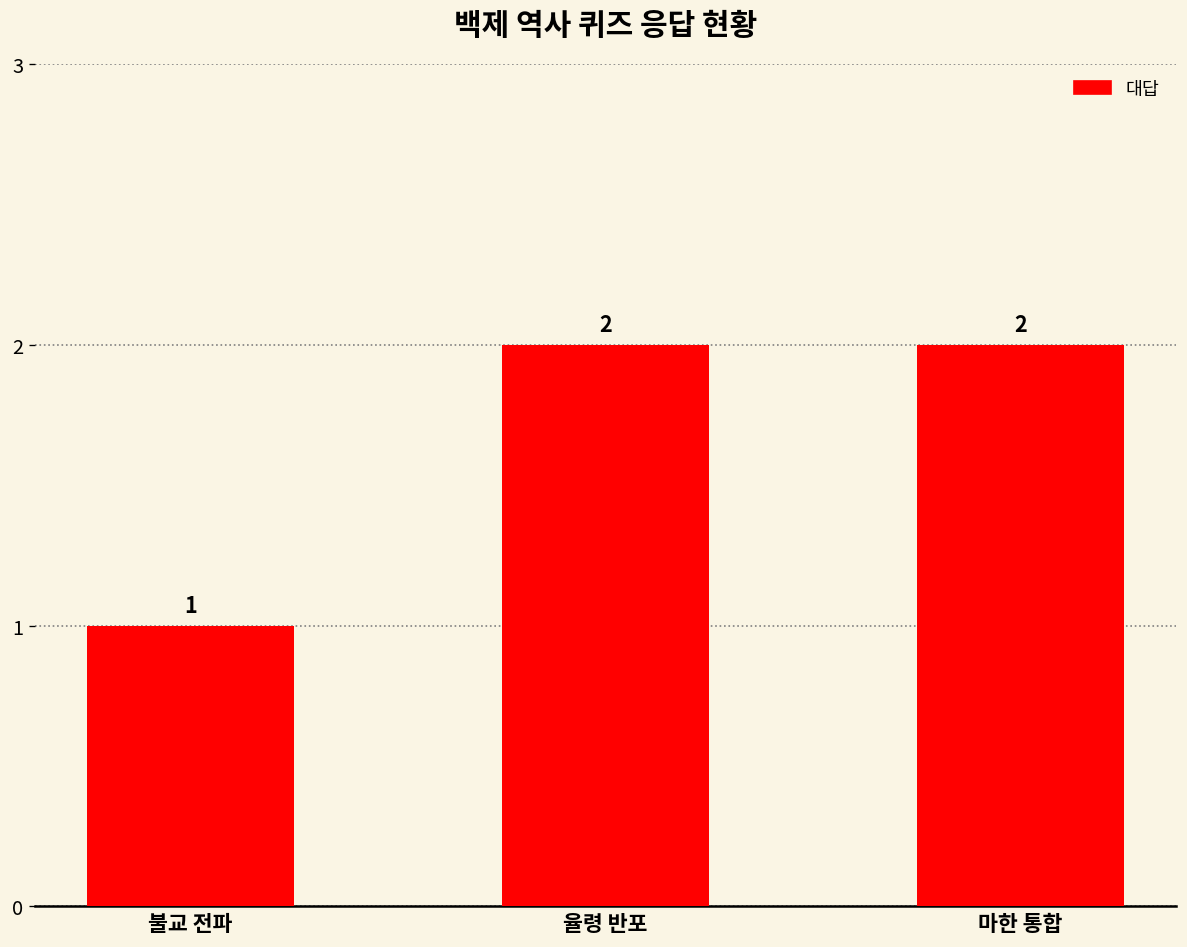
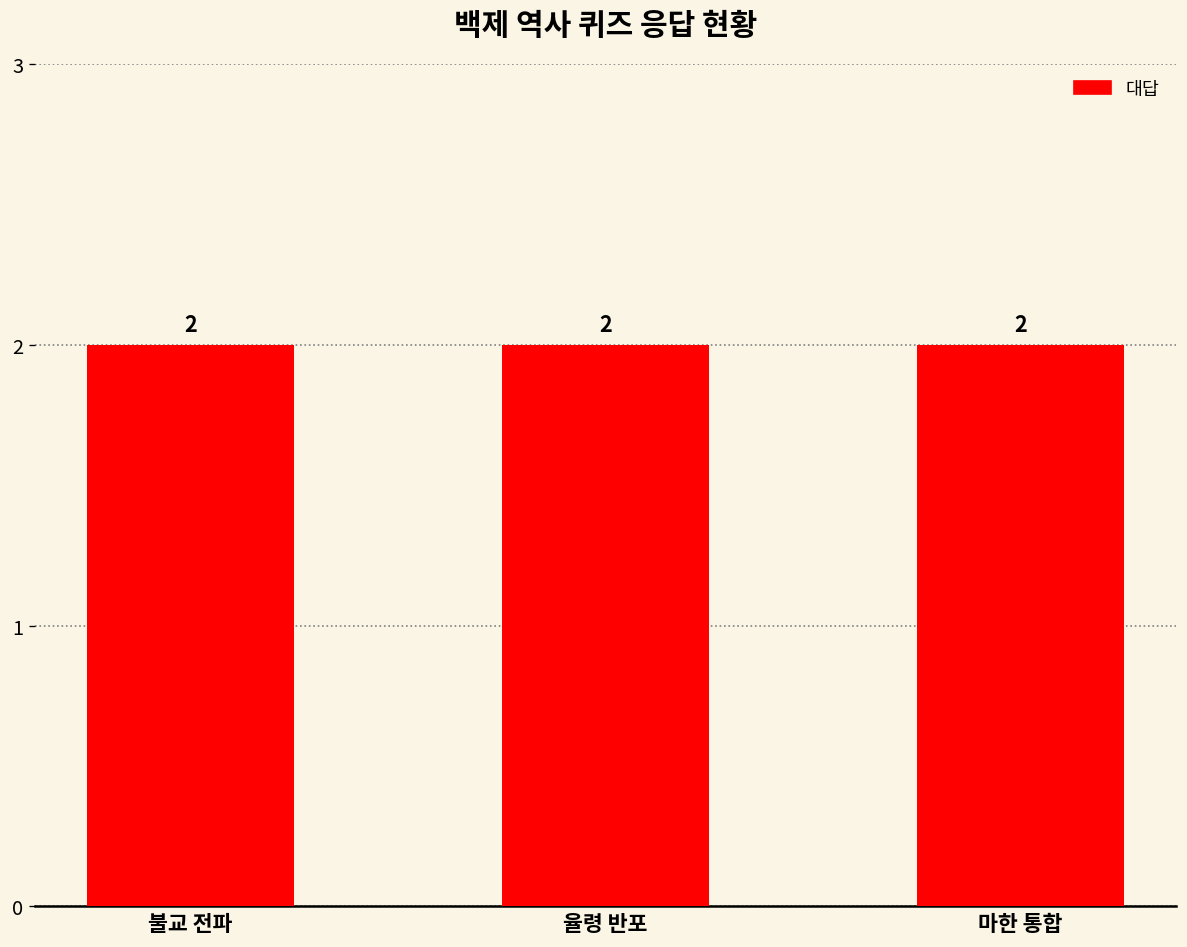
불교 전파: 1 -> 2
